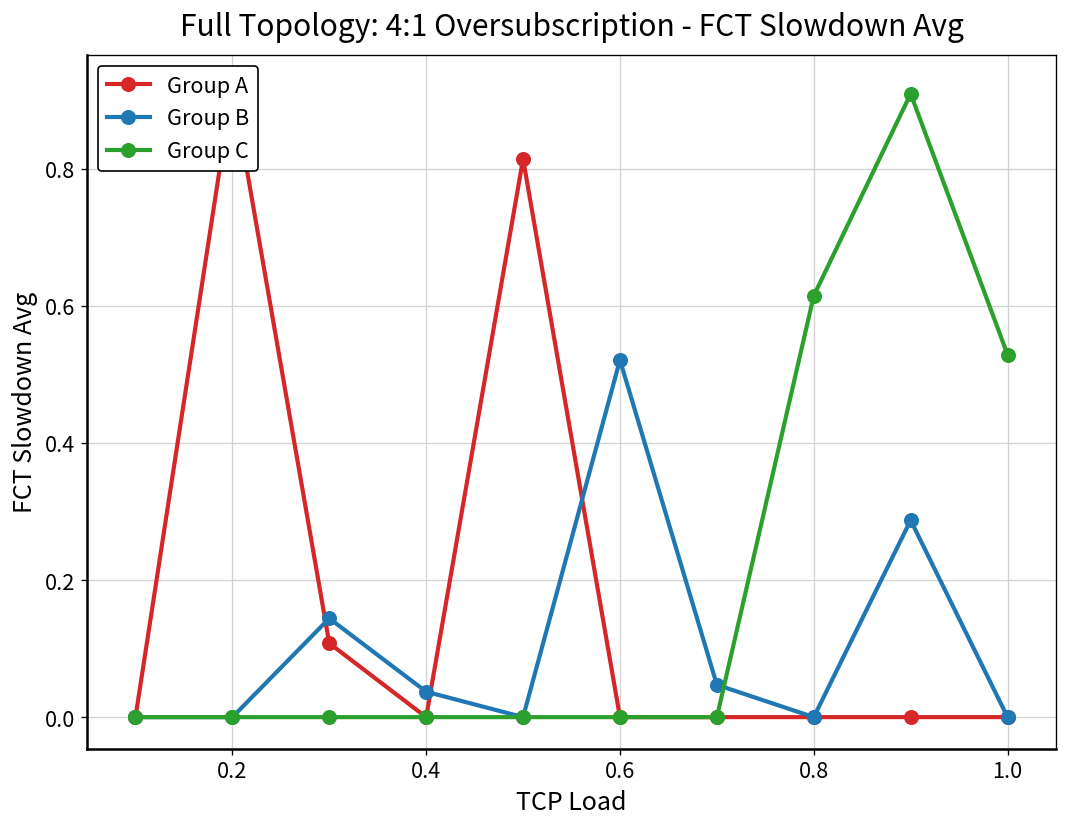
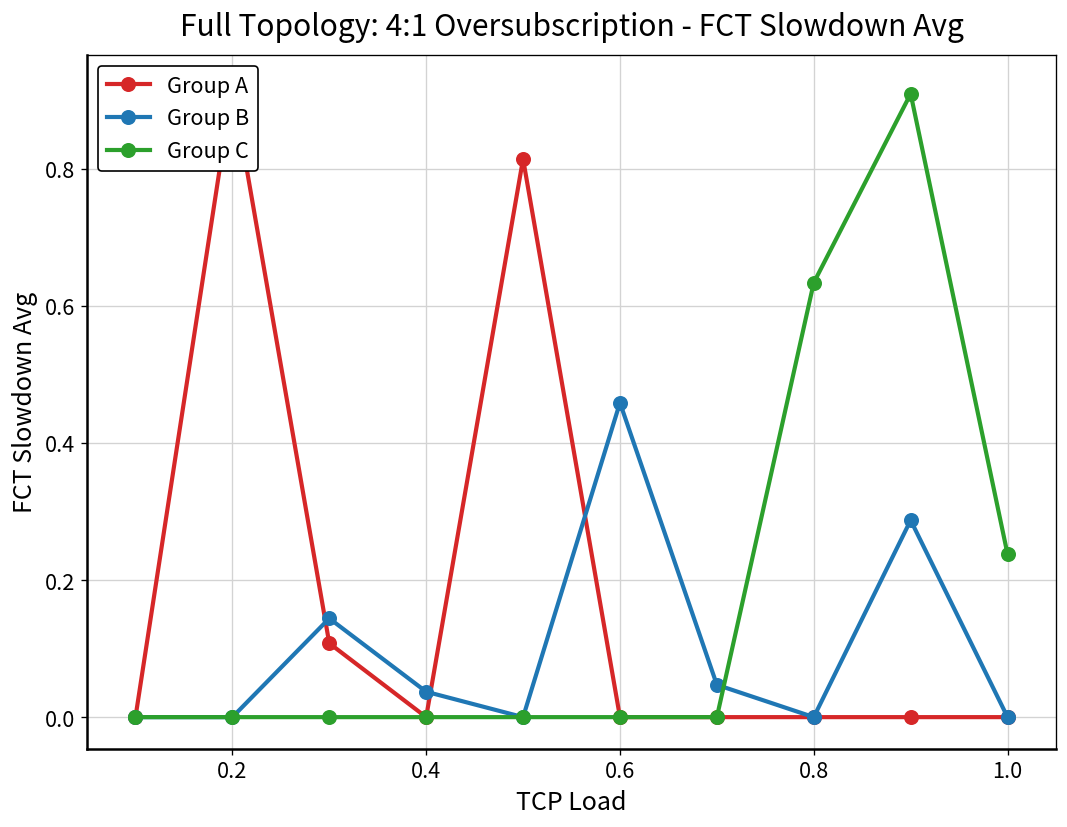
Group B, 0.6: 0.52 -> 0.46
Group C, 0.8: 0.61 -> 0.63
Group C, 1.0: 0.53 -> 0.24
